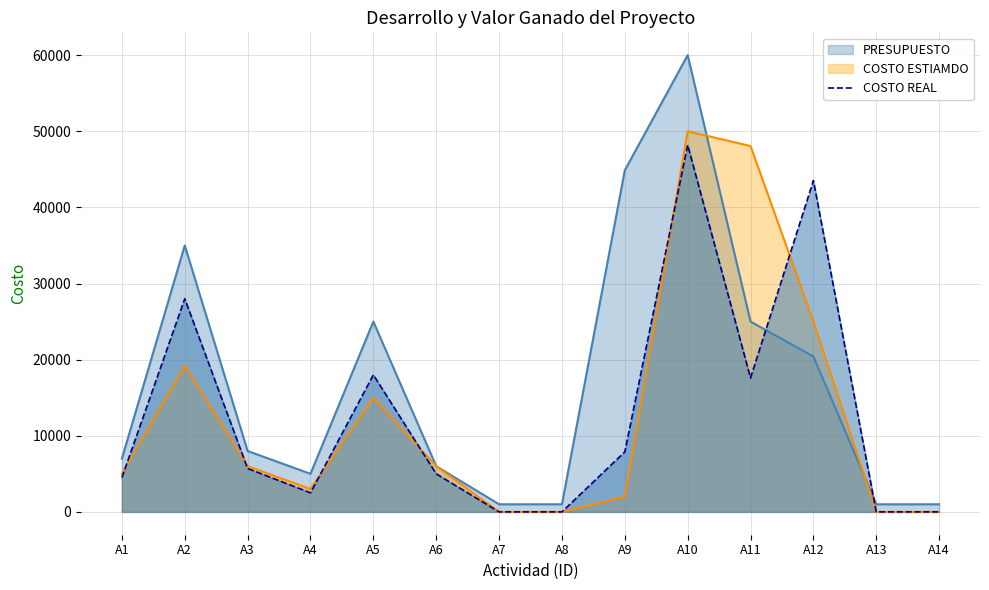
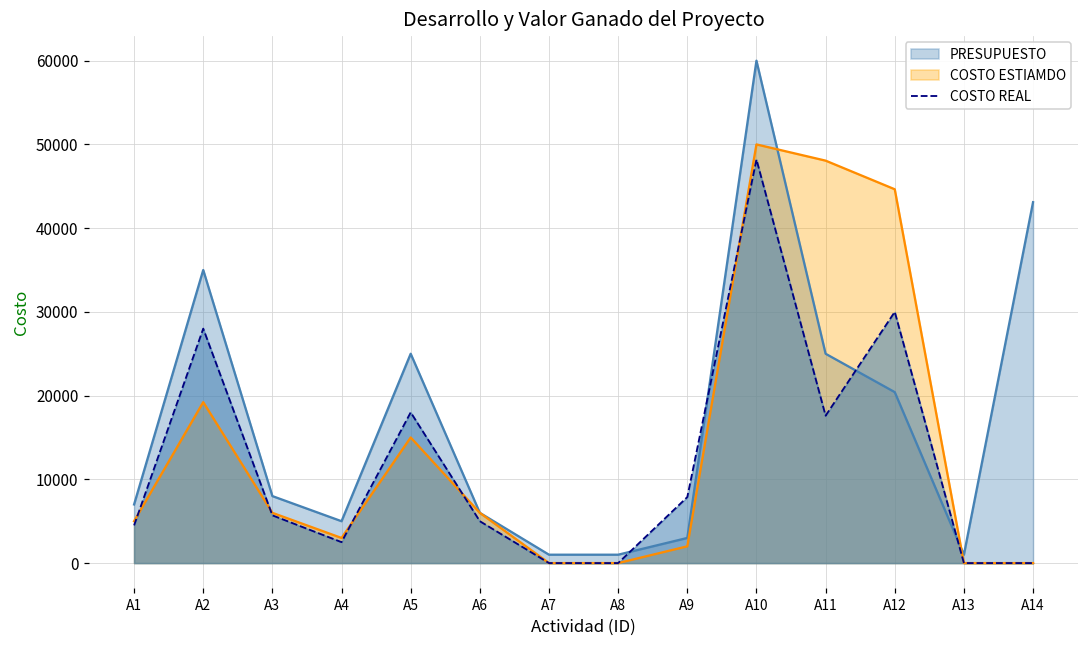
PRESUPUESTO, A9: 45000 -> 3000
COSTO ESTIAMDO, A12: 25000 -> 45000
COSTO REAL, A12: 44000 -> 30000
PRESUPUESTO, A14: 1000 -> 43000
